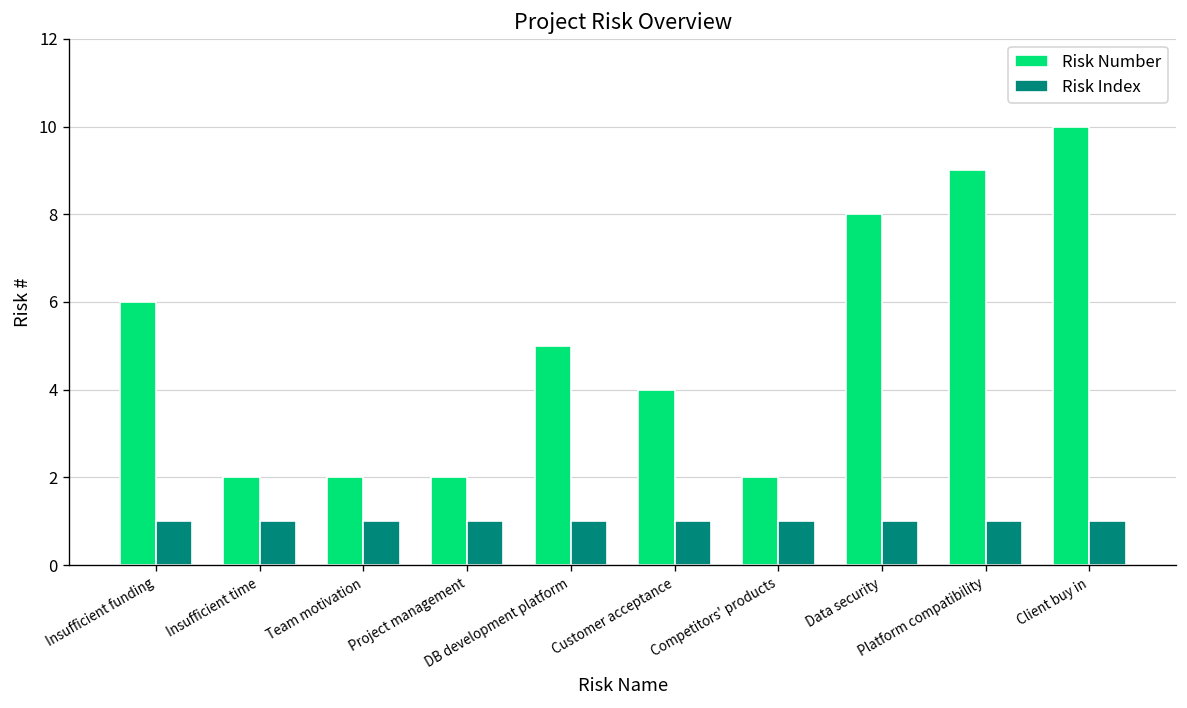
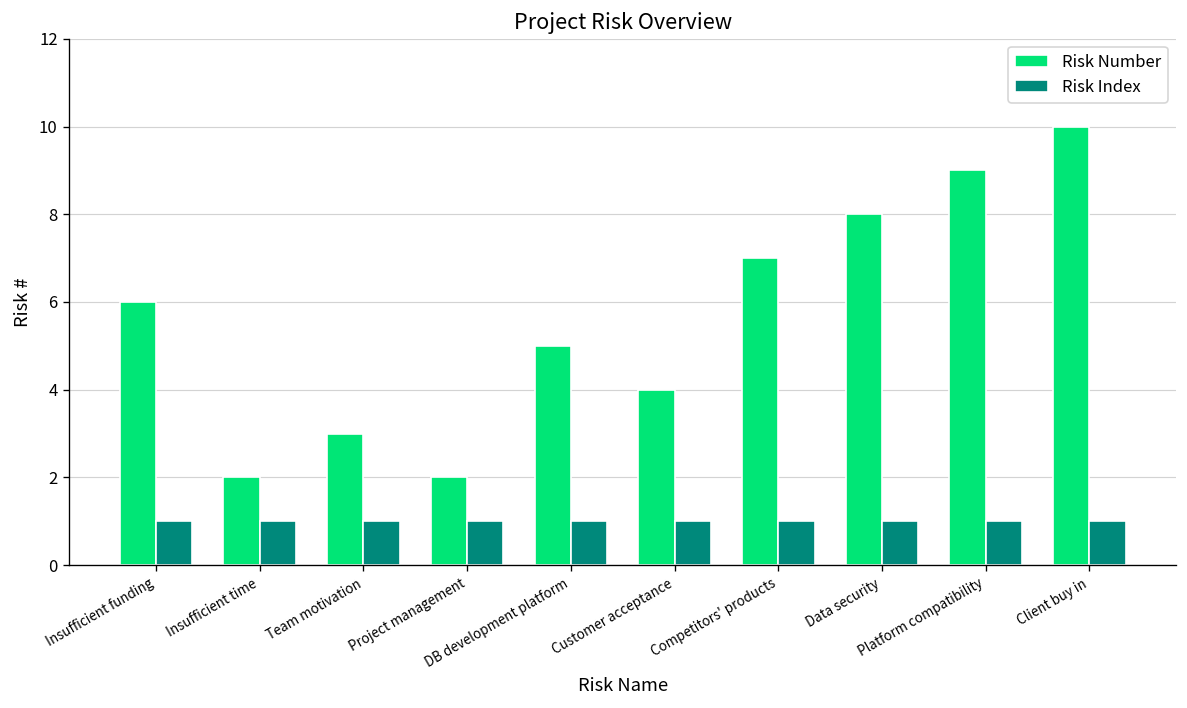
Risk Number, Team motivation: 2 -> 3
Risk Number, Competitors' products: 2 -> 7
